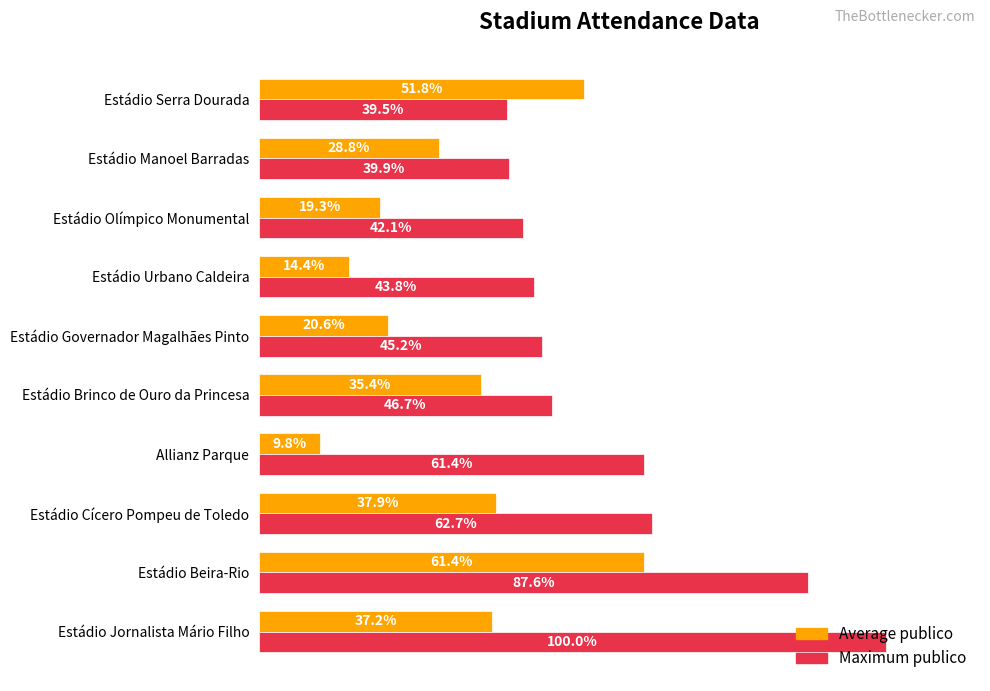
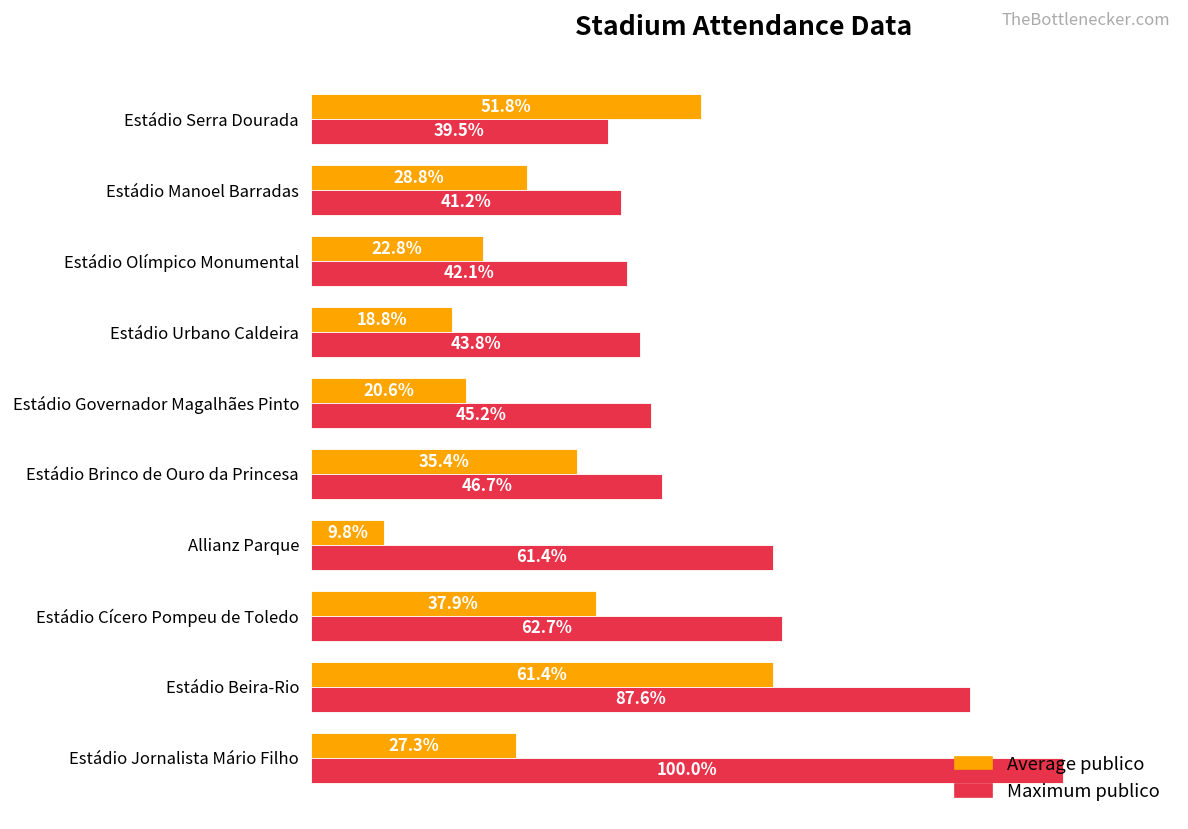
Maximum publico, Estádio Manoel Barradas: 39.9% -> 41.2%
Average publico, Estádio Olímpico Monumental: 19.3% -> 22.8%
Average publico, Estádio Urbano Caldeira: 14.4% -> 18.8%
Average publico, Estádio Jornalista Mário Filho: 37.2% -> 27.3%
